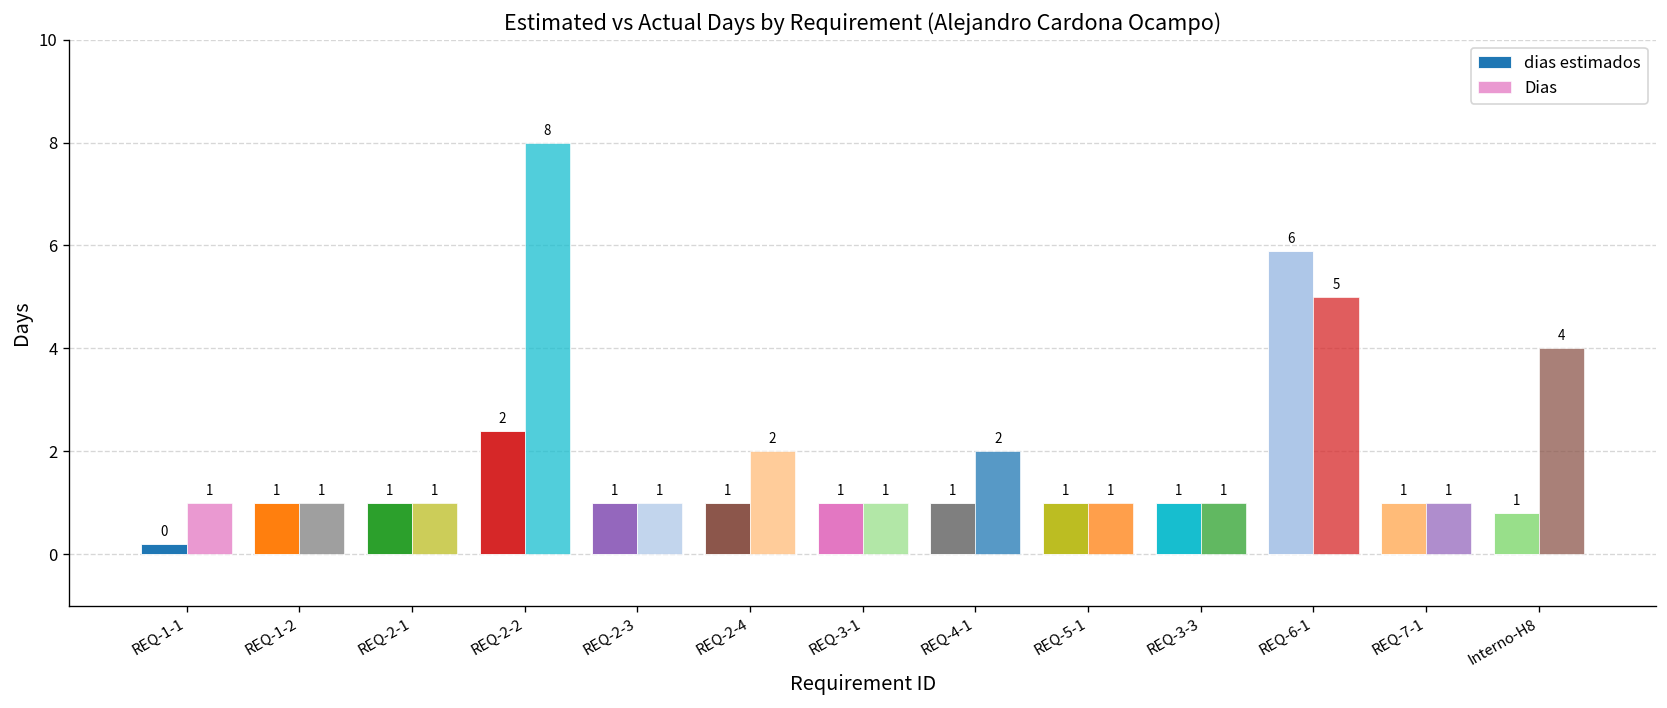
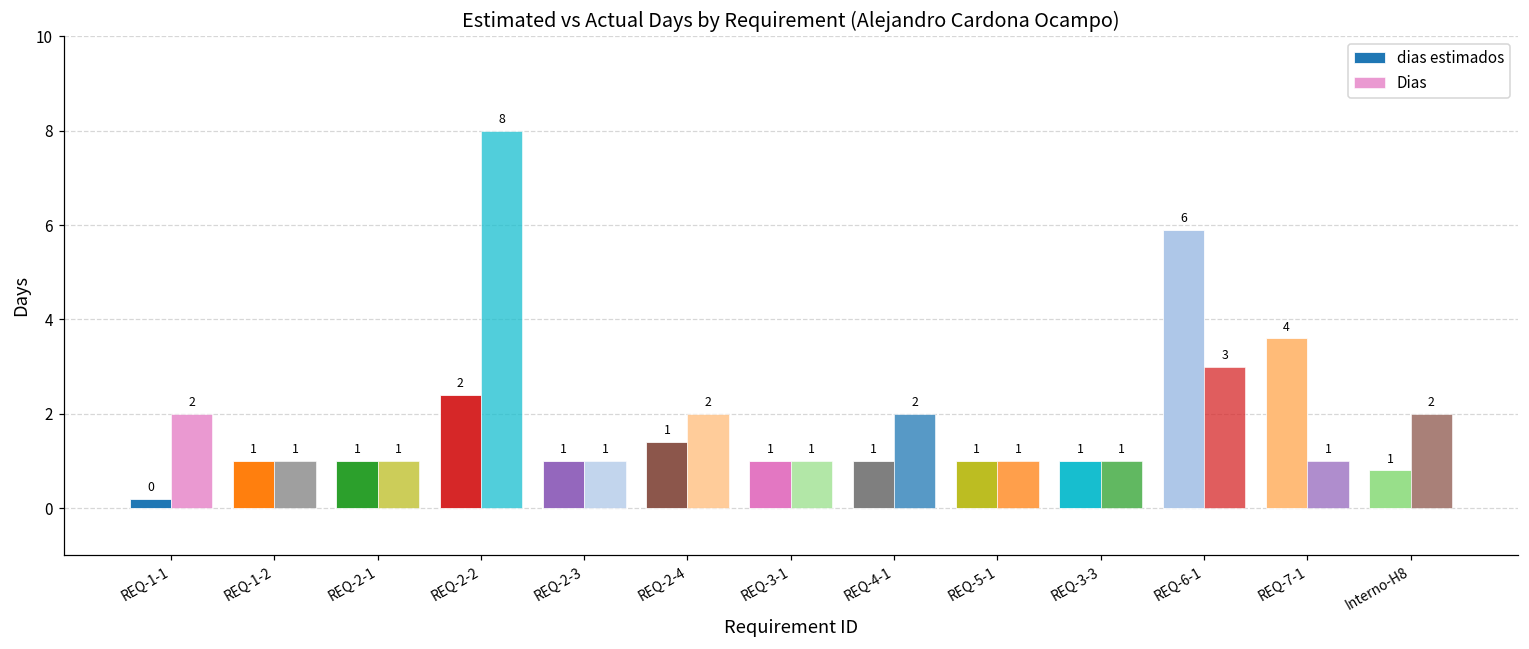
Dias, REQ-1-1: 1 -> 2
dias estimados, REQ-2-4: 1.0 -> 1.4
Dias, REQ-6-1: 5 -> 3
dias estimados, REQ-7-1: 1 -> 4
Dias, Interno-H8: 4 -> 2
